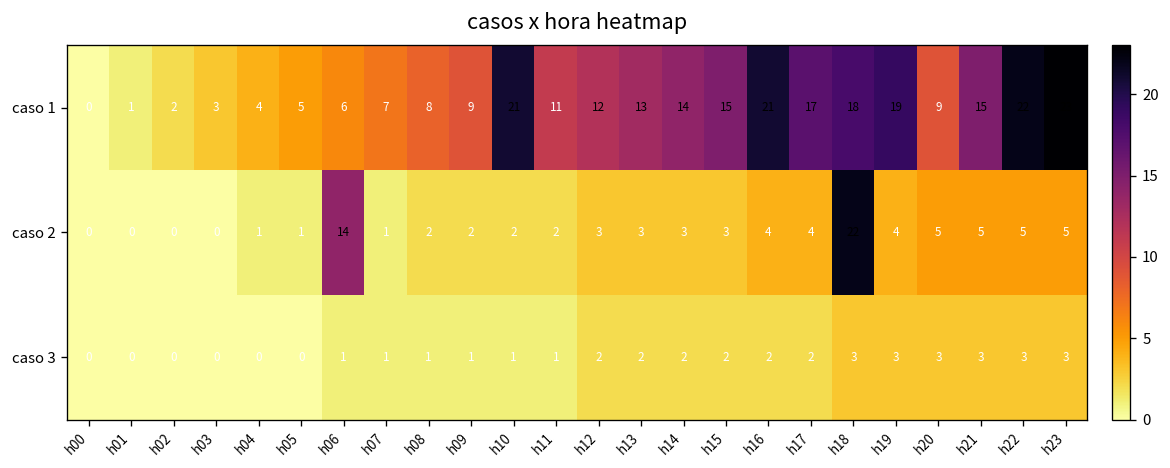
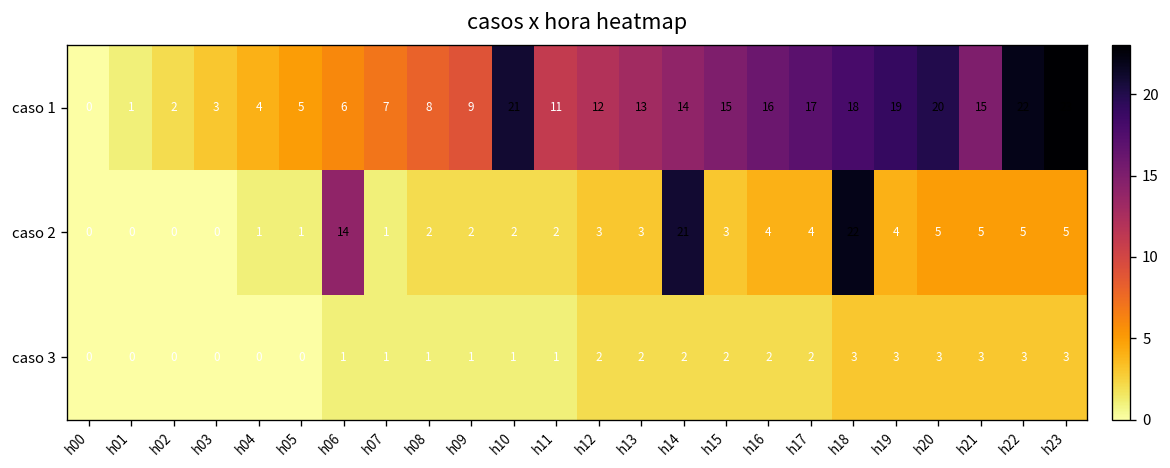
caso 1, h16: 21 -> 16
caso 1, h20: 9 -> 20
caso 2, h14: 3 -> 21
